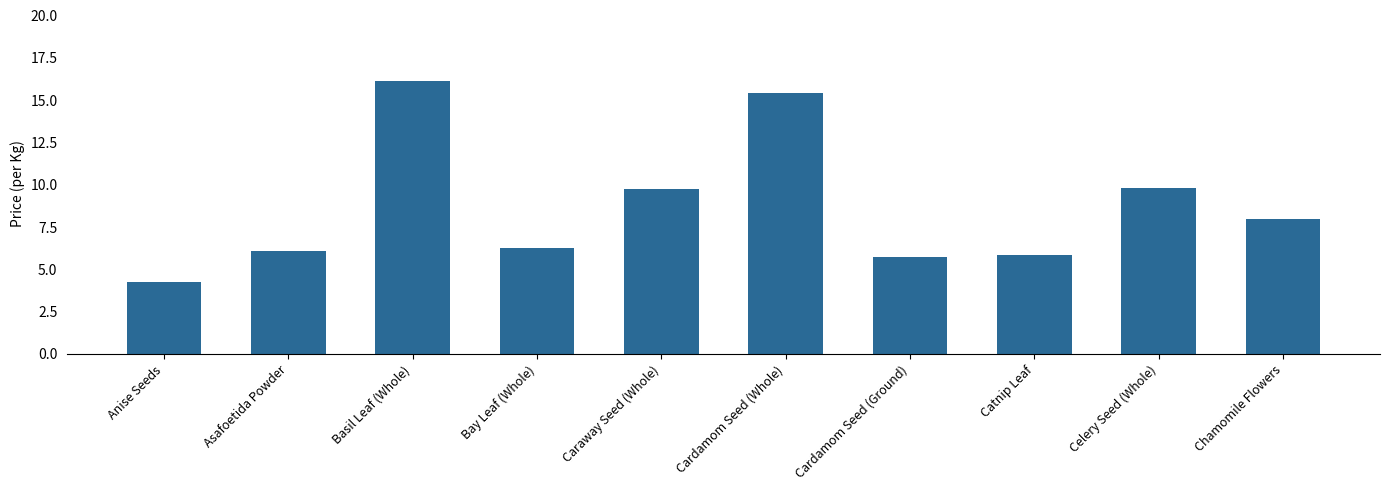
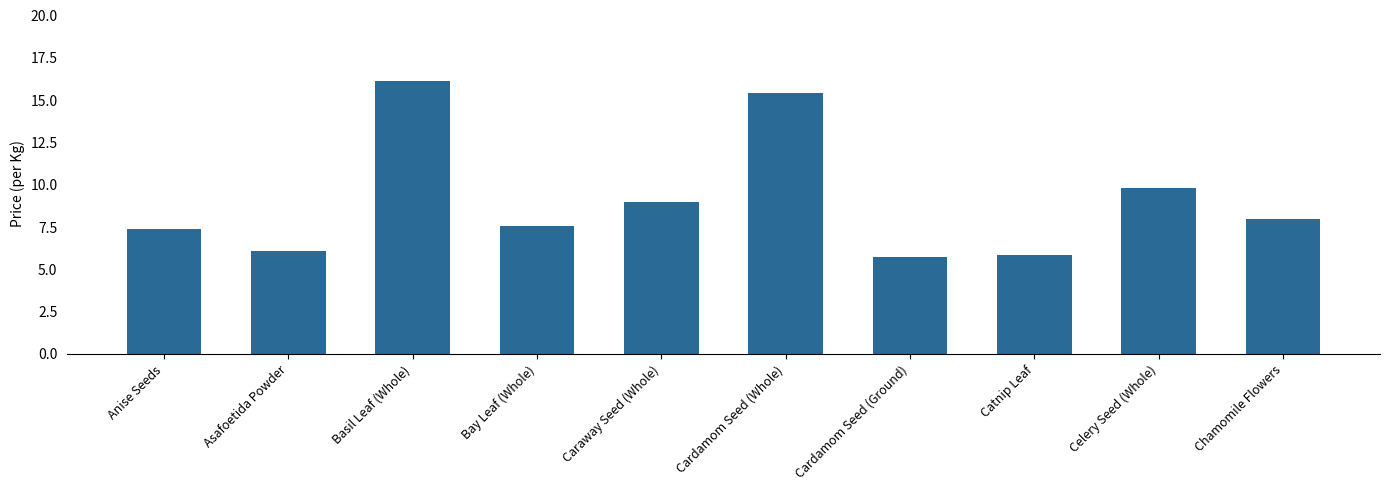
Anise Seeds: 4.2 -> 7.4
Bay Leaf (Whole): 6.3 -> 7.5
Caraway Seed (Whole): 9.7 -> 8.9
